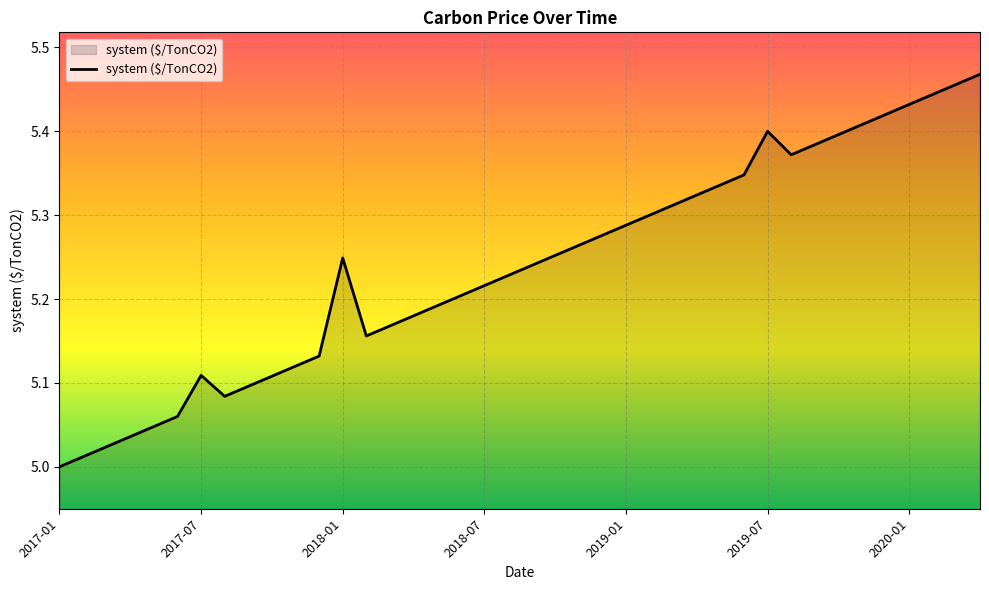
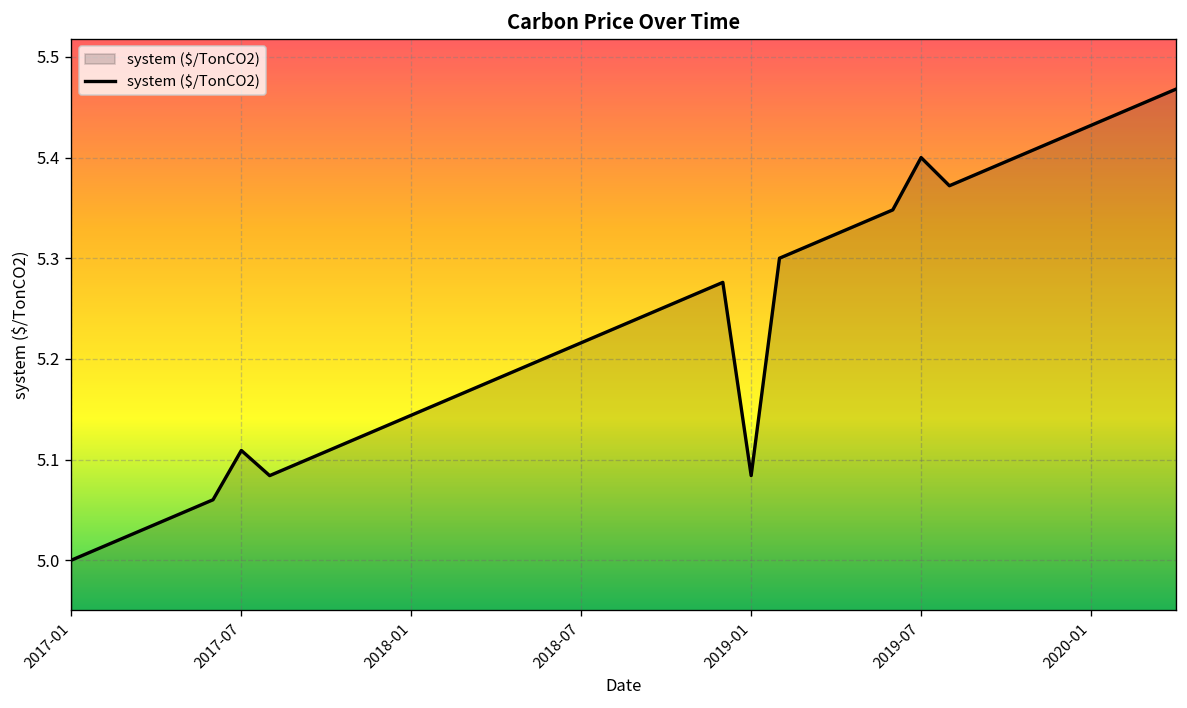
2018-01: 5.25 -> 5.14
2019-01: 5.29 -> 5.08
